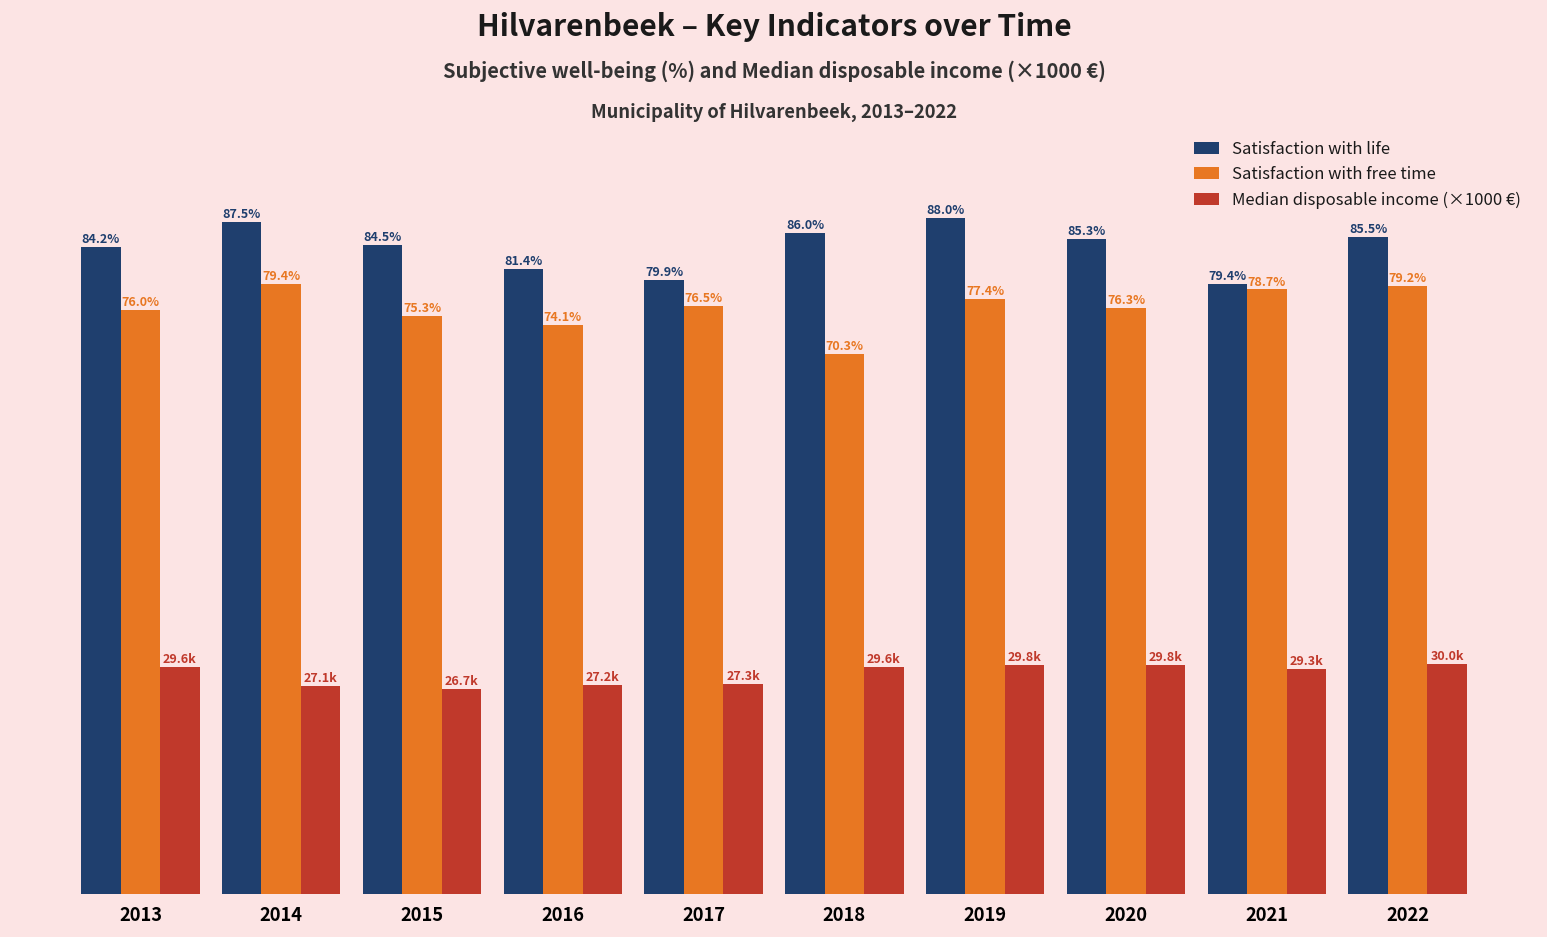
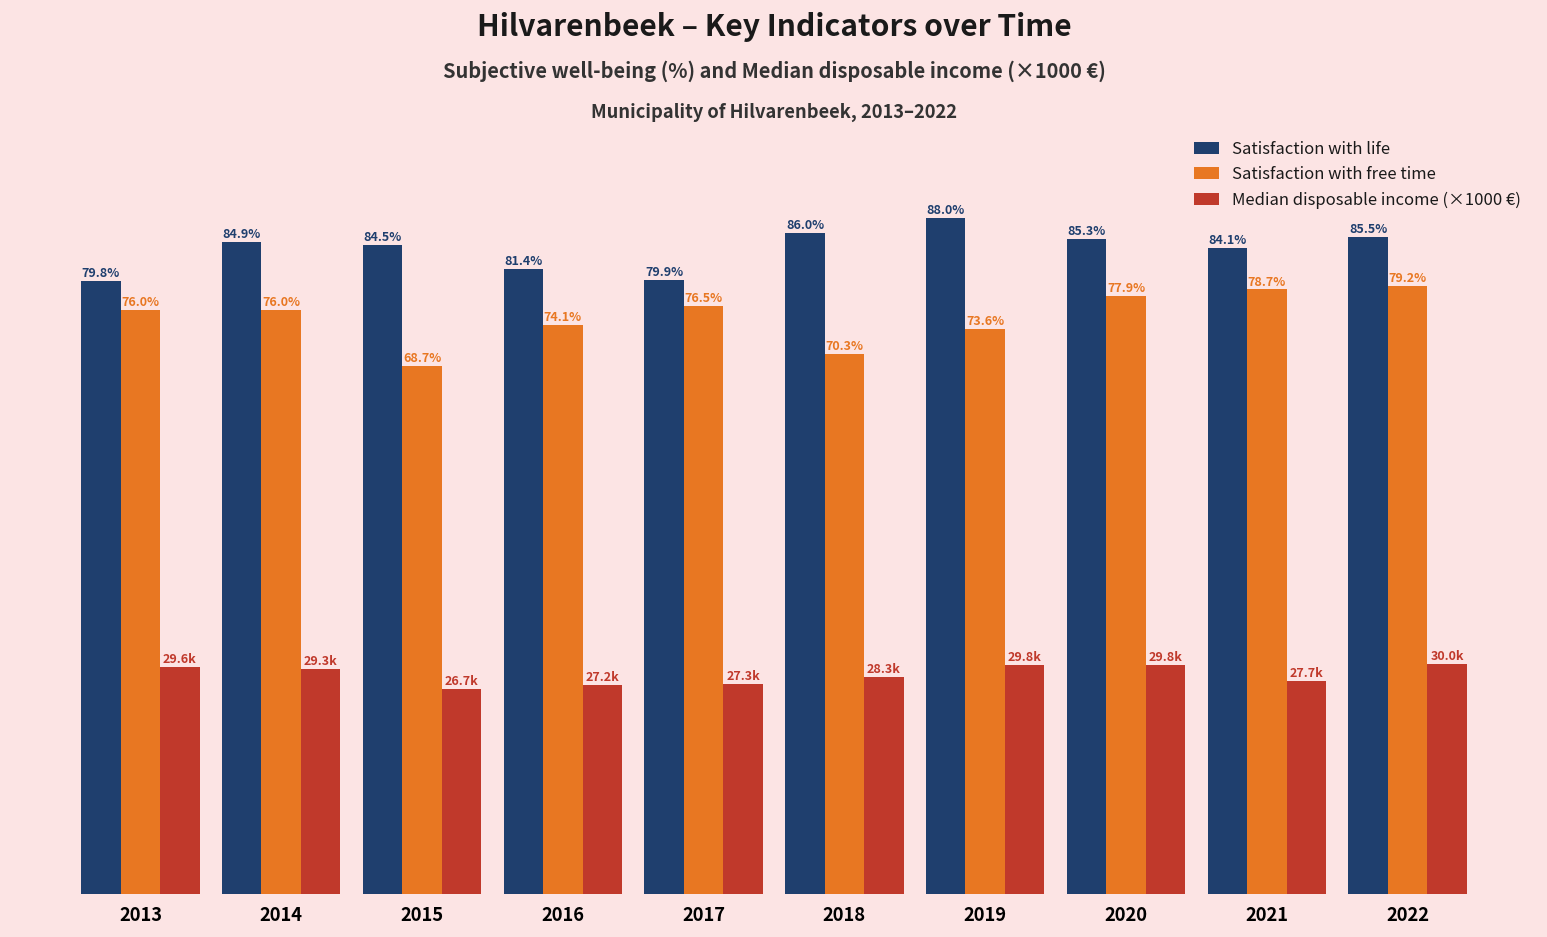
Satisfaction with life, 2013: 84.2% -> 79.8%
Satisfaction with life, 2014: 87.5% -> 84.9%
Satisfaction with free time, 2014: 79.4% -> 76.0%
Median disposable income (×1000 €), 2014: 27.1k -> 29.3k
Satisfaction with free time, 2015: 75.3% -> 68.7%
Median disposable income (×1000 €), 2018: 29.6k -> 28.3k
Satisfaction with free time, 2019: 77.4% -> 73.6%
Satisfaction with free time, 2020: 76.3% -> 77.9%
Satisfaction with life, 2021: 79.4% -> 84.1%
Median disposable income (×1000 €), 2021: 29.3k -> 27.7k
